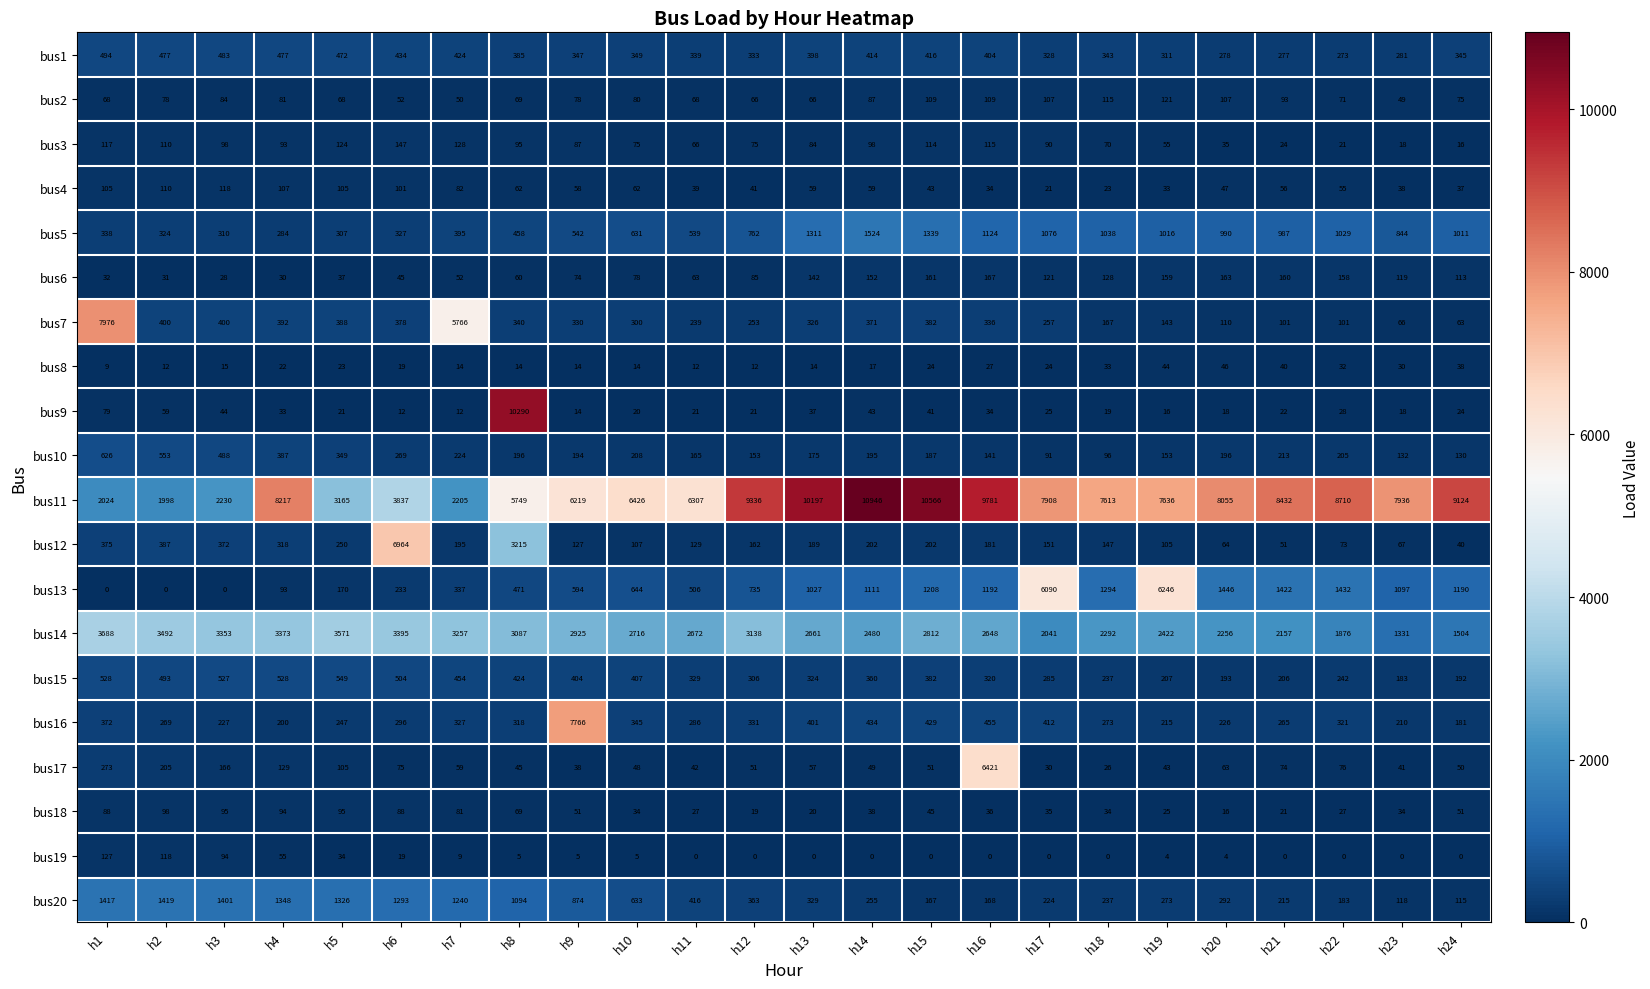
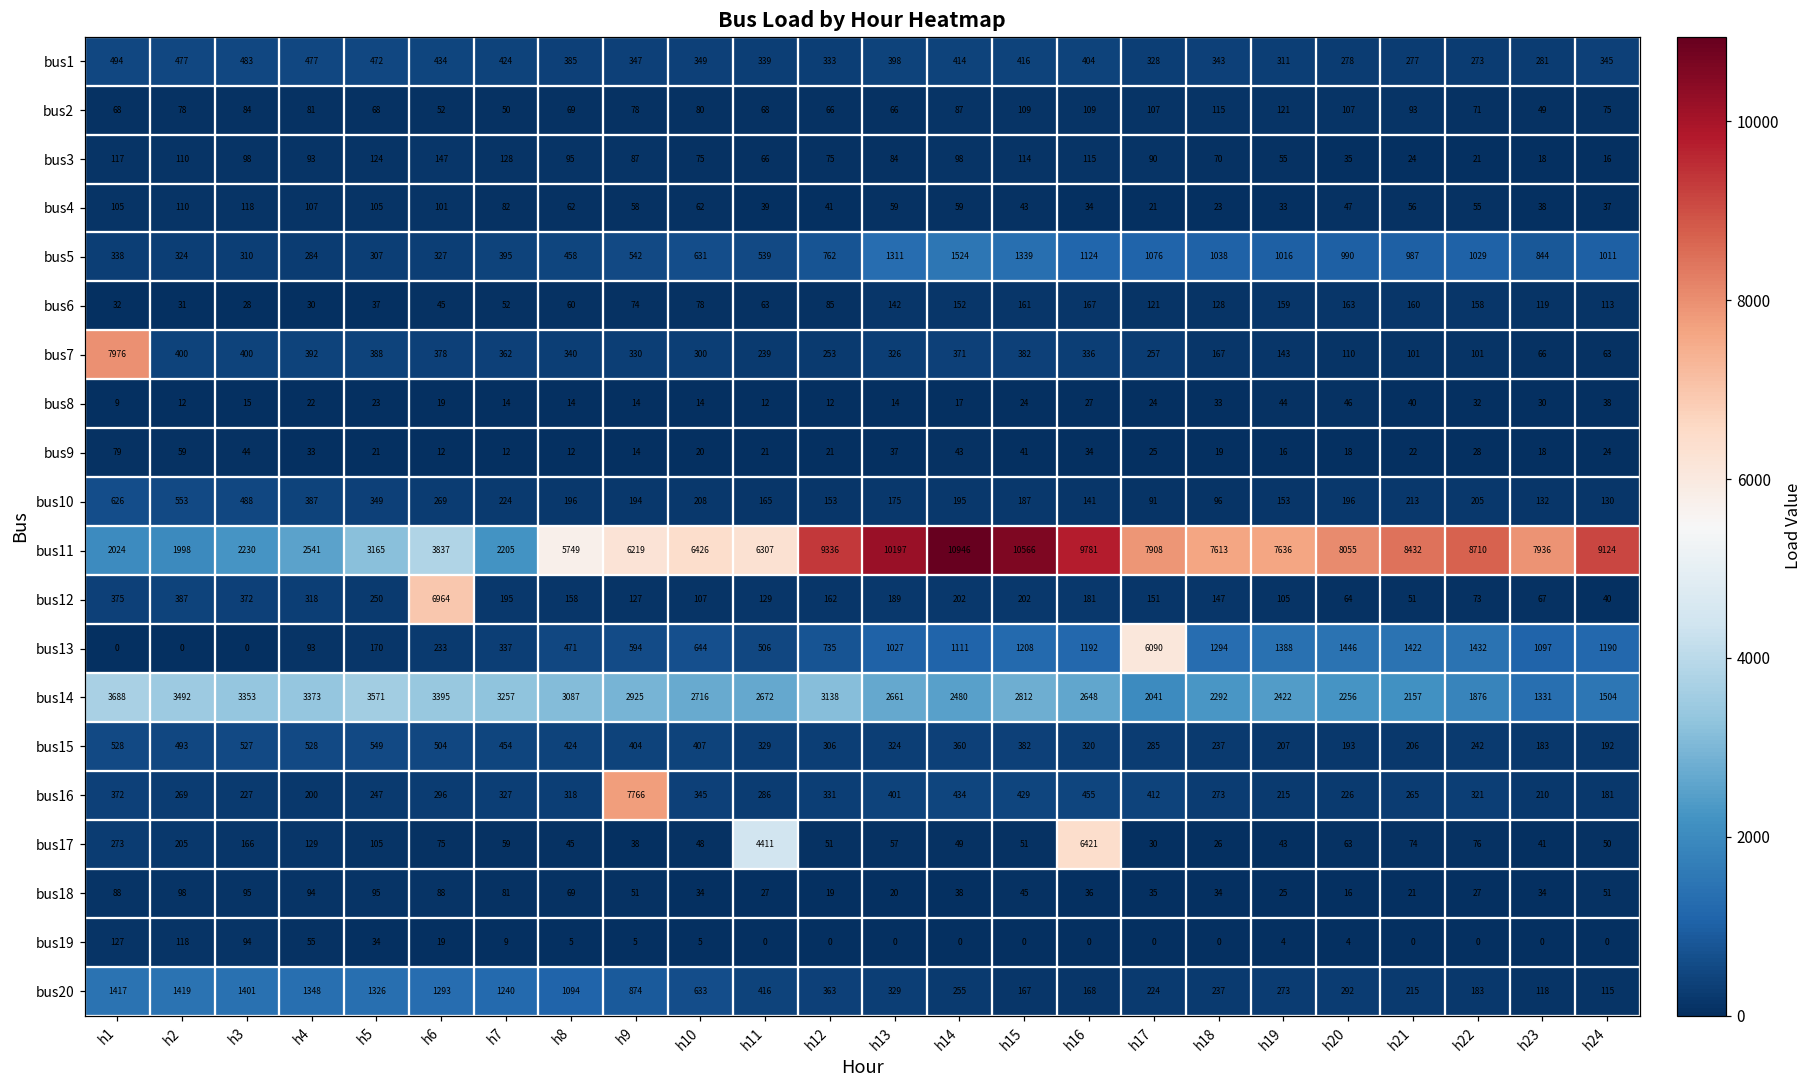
bus7, h7: 5766 -> 362
bus9, h8: 10290 -> 12
bus11, h4: 8217 -> 2541
bus12, h8: 3215 -> 158
bus13, h19: 6246 -> 1388
bus17, h11: 42 -> 4411
